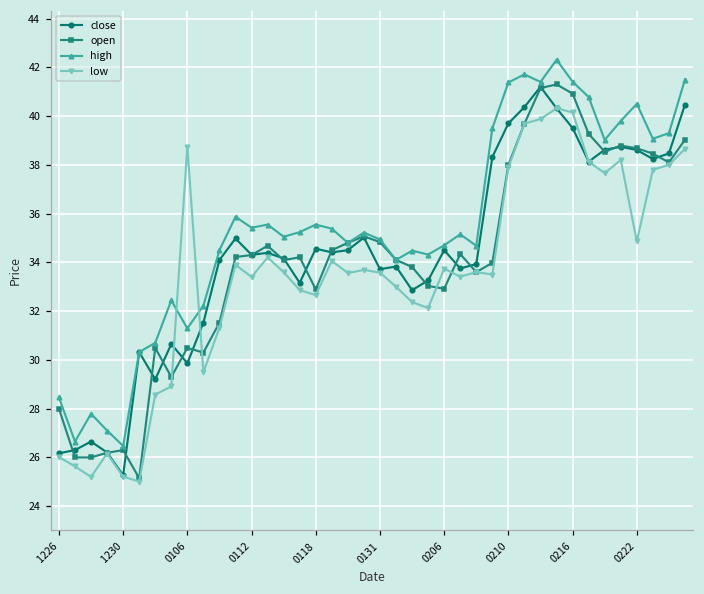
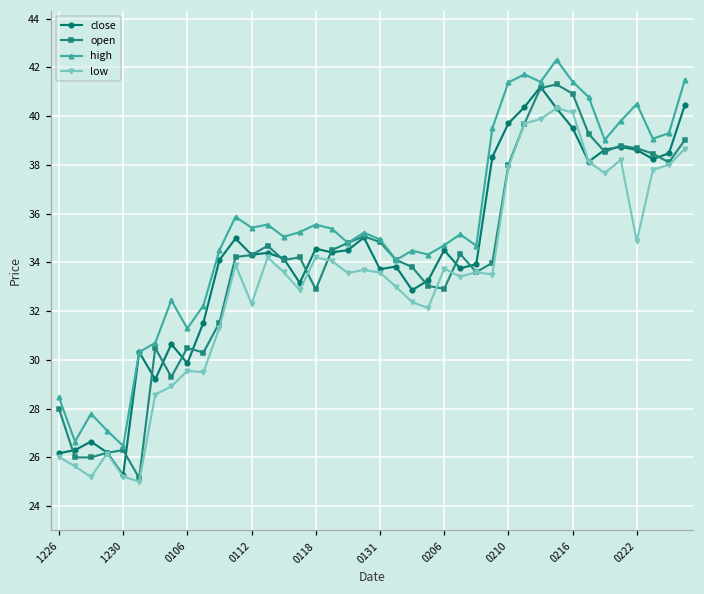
low, 0106: 38.8 -> 29.6
low, 0112: 33.4 -> 32.3
low, 0118: 32.7 -> 34.2
